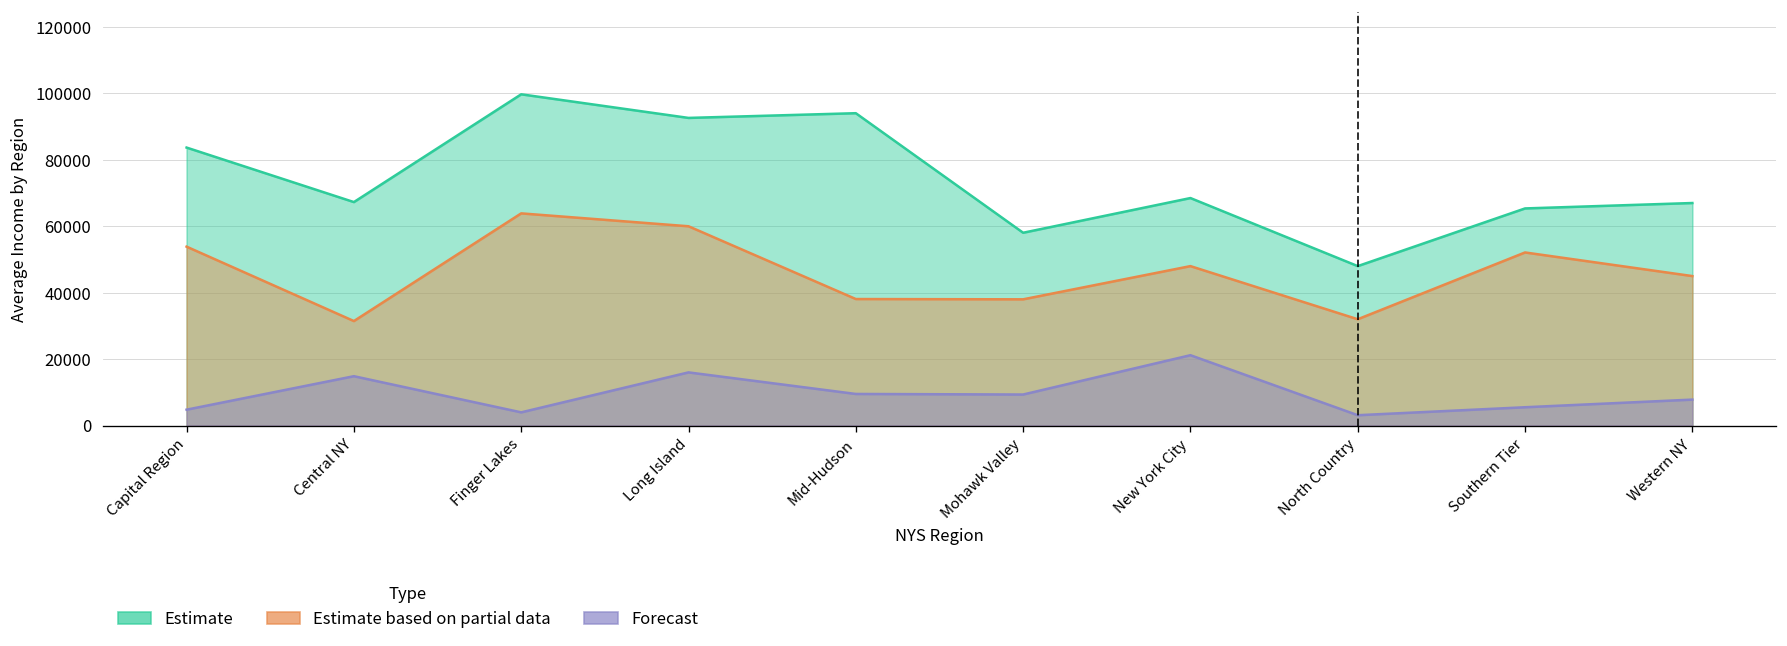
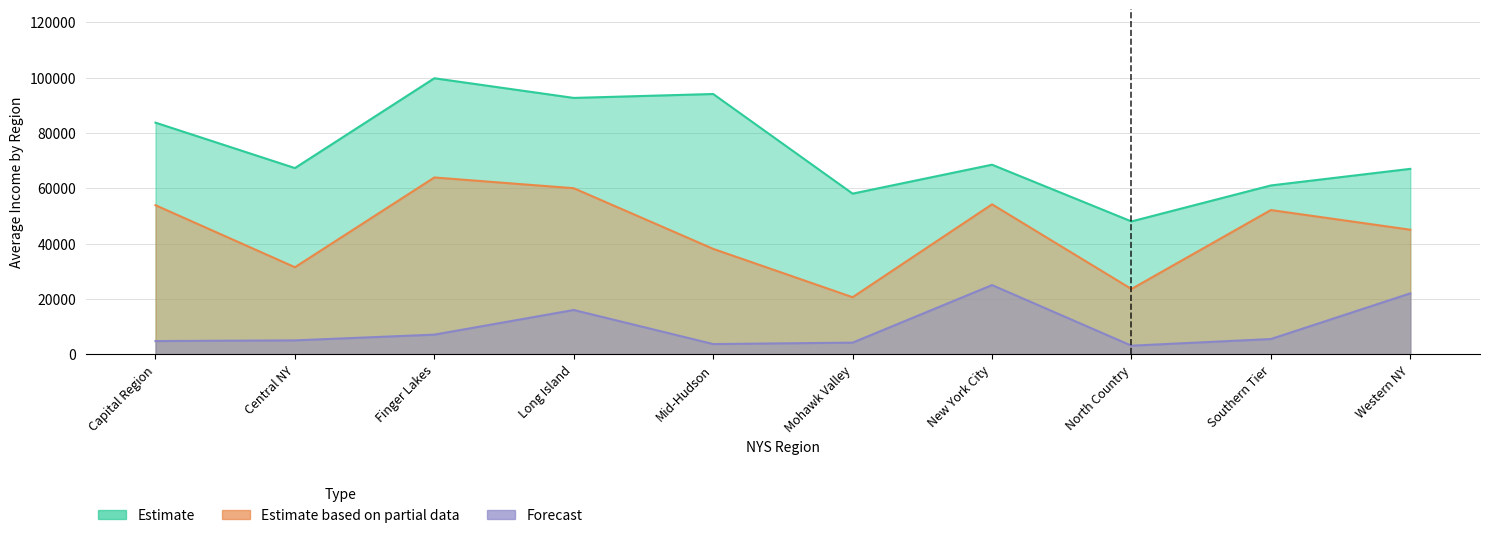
Forecast, Central NY: 15000 -> 5000
Forecast, Finger Lakes: 4000 -> 7000
Forecast, Mid-Hudson: 10000 -> 4000
Estimate based on partial data, Mohawk Valley: 38000 -> 21000
Forecast, Mohawk Valley: 9000 -> 4000
Estimate based on partial data, New York City: 48000 -> 54000
Forecast, New York City: 21000 -> 25000
Estimate based on partial data, North Country: 32000 -> 24000
Estimate, Southern Tier: 65000 -> 61000
Forecast, Western NY: 8000 -> 22000
